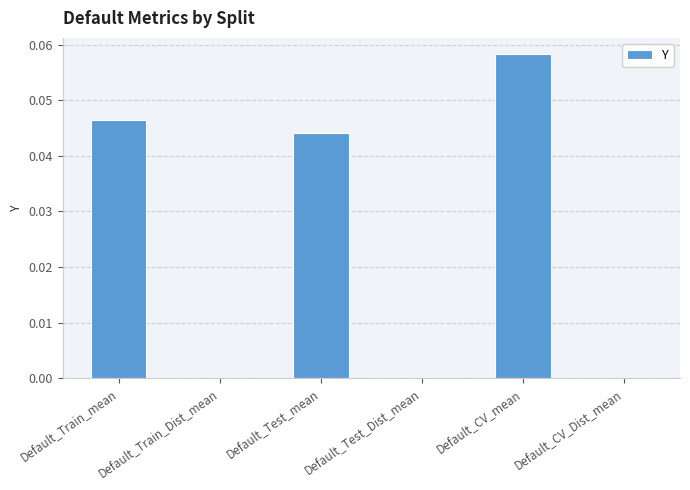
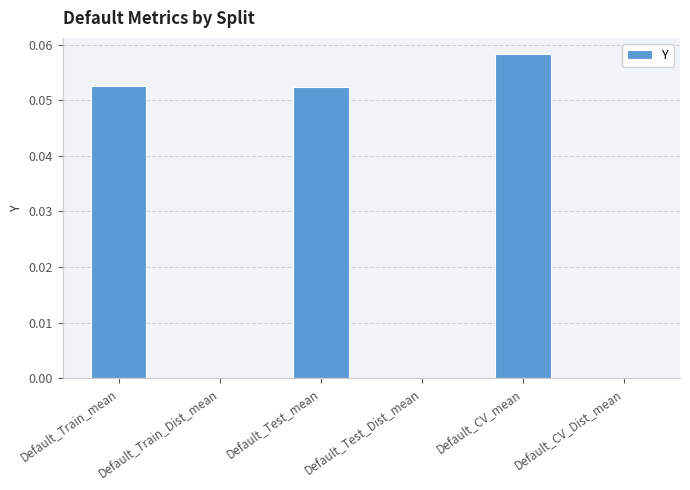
Default_Train_mean: 0.046 -> 0.053
Default_Test_mean: 0.044 -> 0.052
